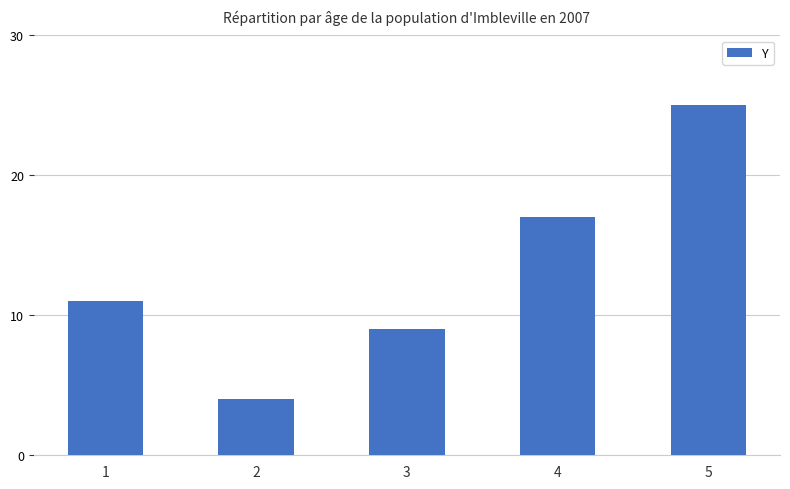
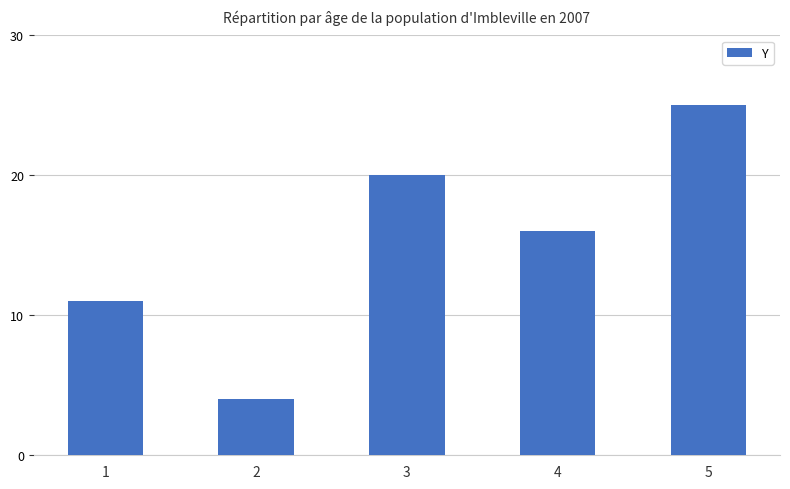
3: 9 -> 20
4: 17 -> 16
